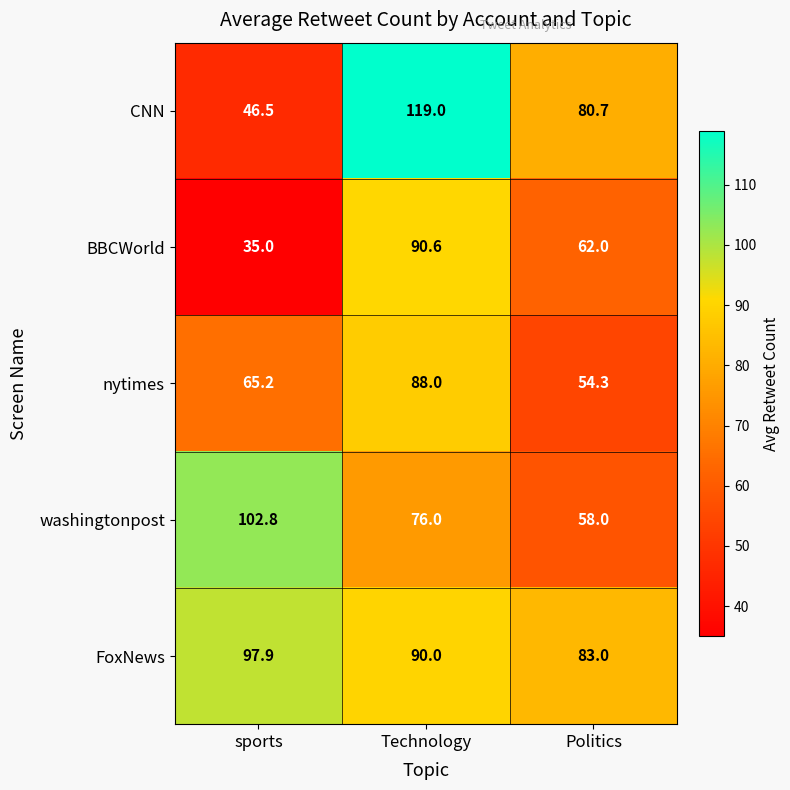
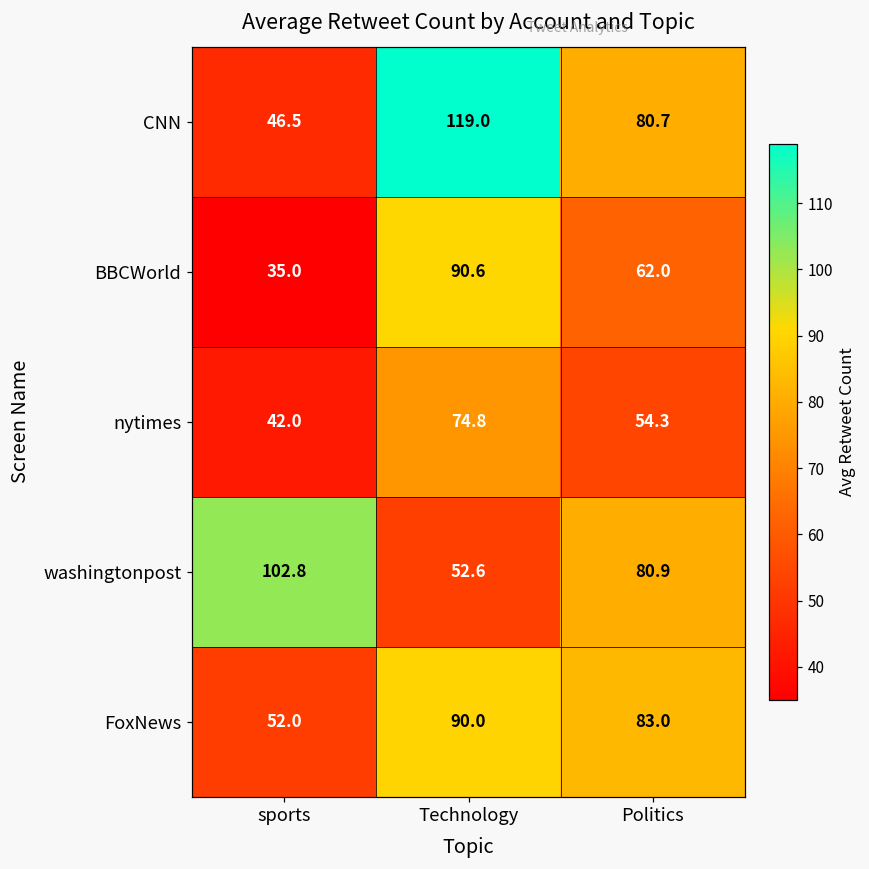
nytimes, sports: 65.2 -> 42.0
nytimes, Technology: 88.0 -> 74.8
washingtonpost, Technology: 76.0 -> 52.6
washingtonpost, Politics: 58.0 -> 80.9
FoxNews, sports: 97.9 -> 52.0
